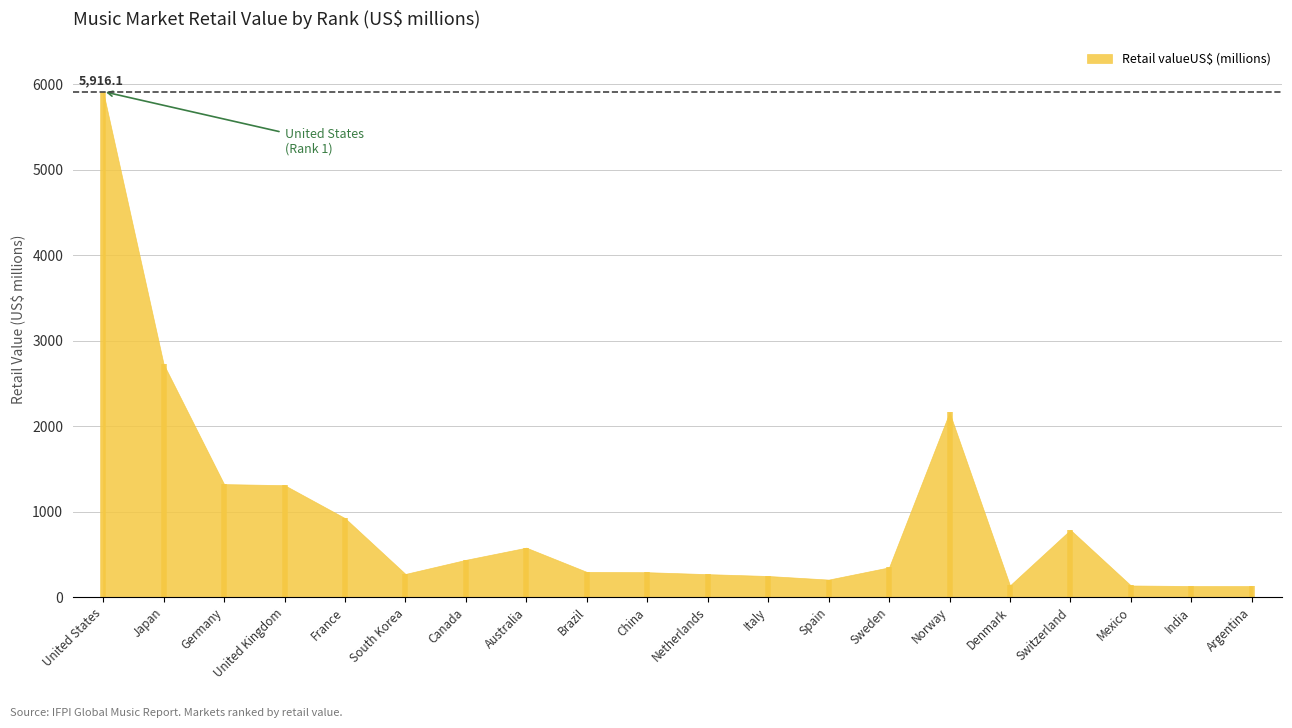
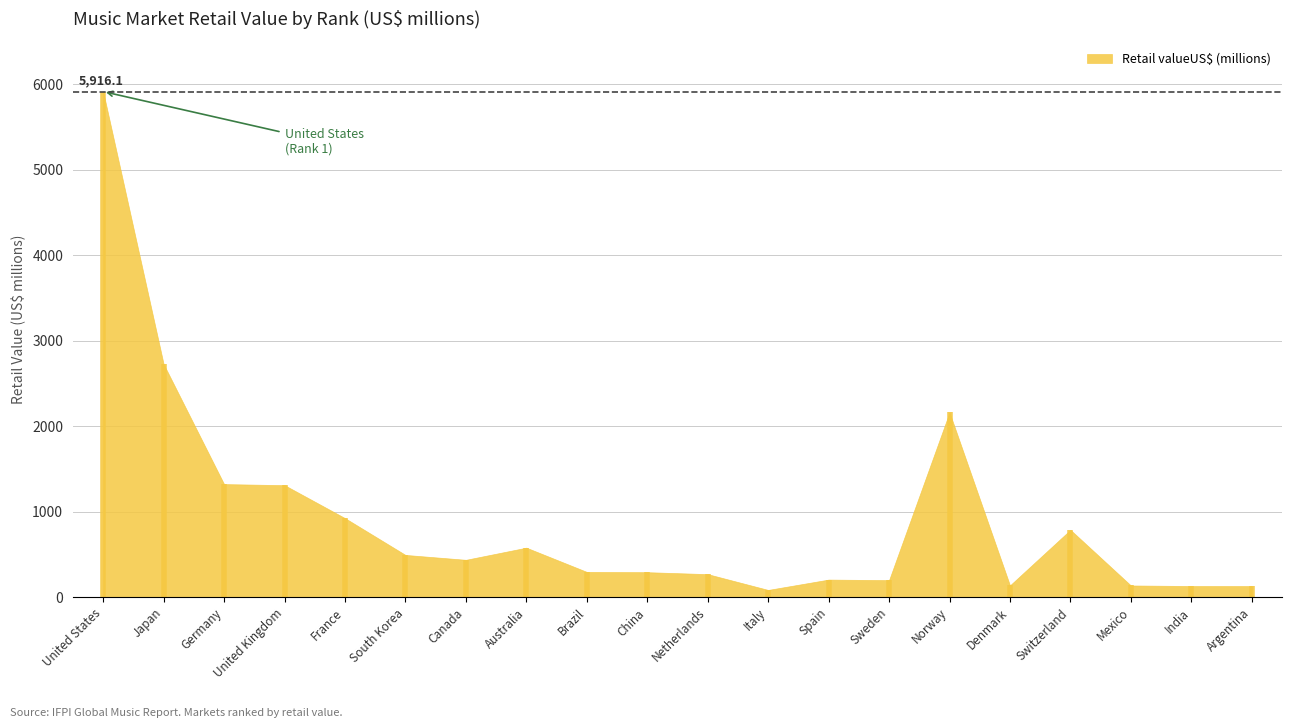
South Korea: 300 -> 500
Italy: 200 -> 100
Sweden: 300 -> 200
